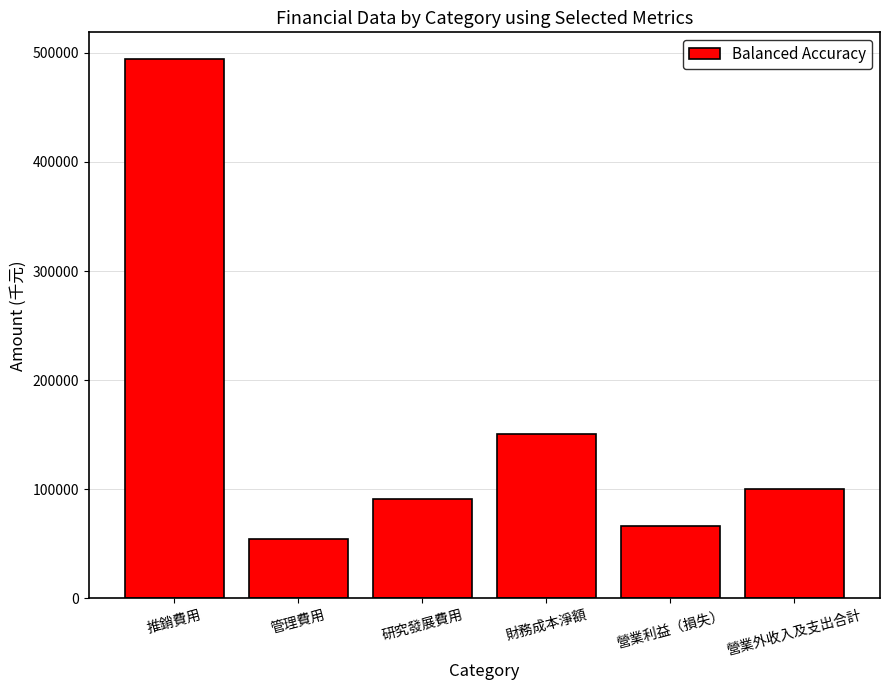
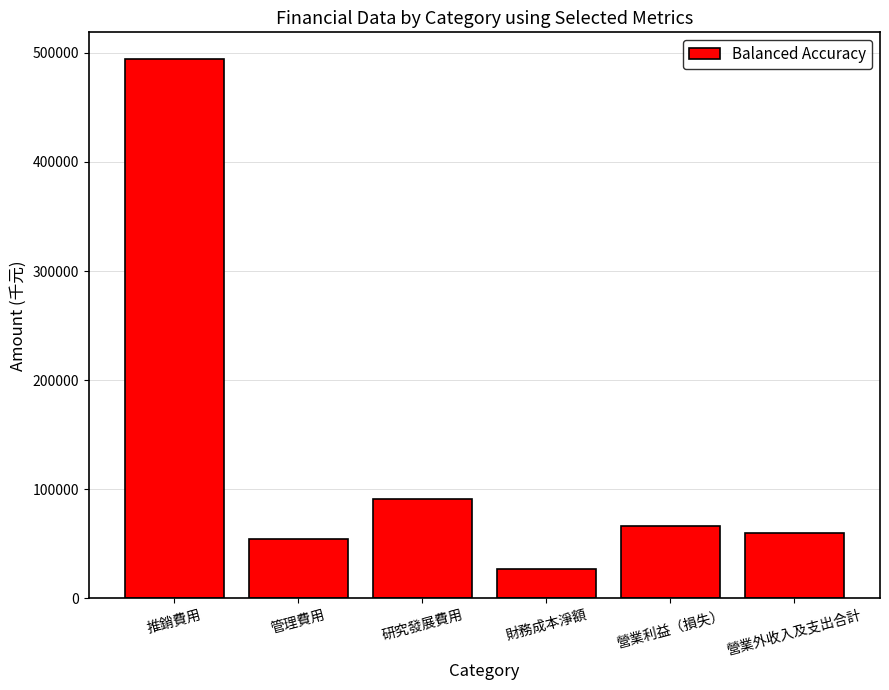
財務成本淨額: 150000 -> 26000
營業外收入及支出合計: 100000 -> 60000
